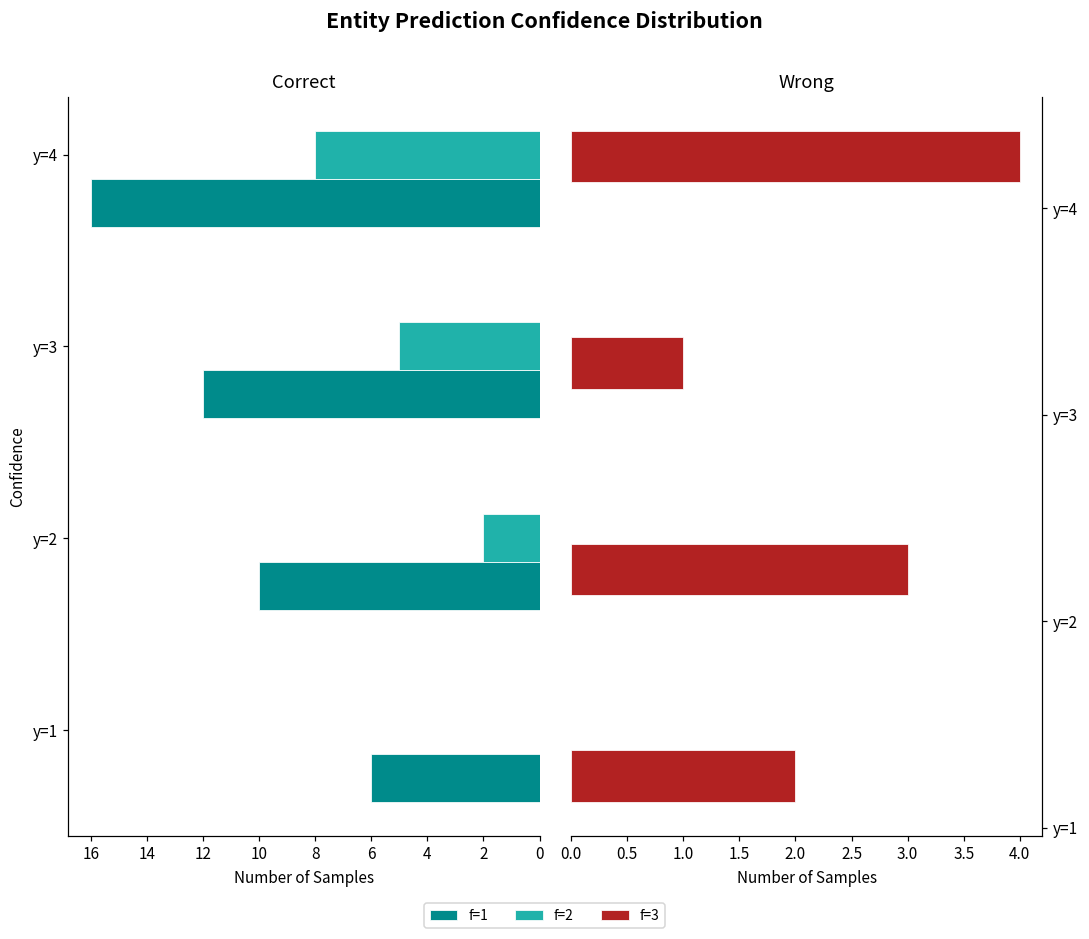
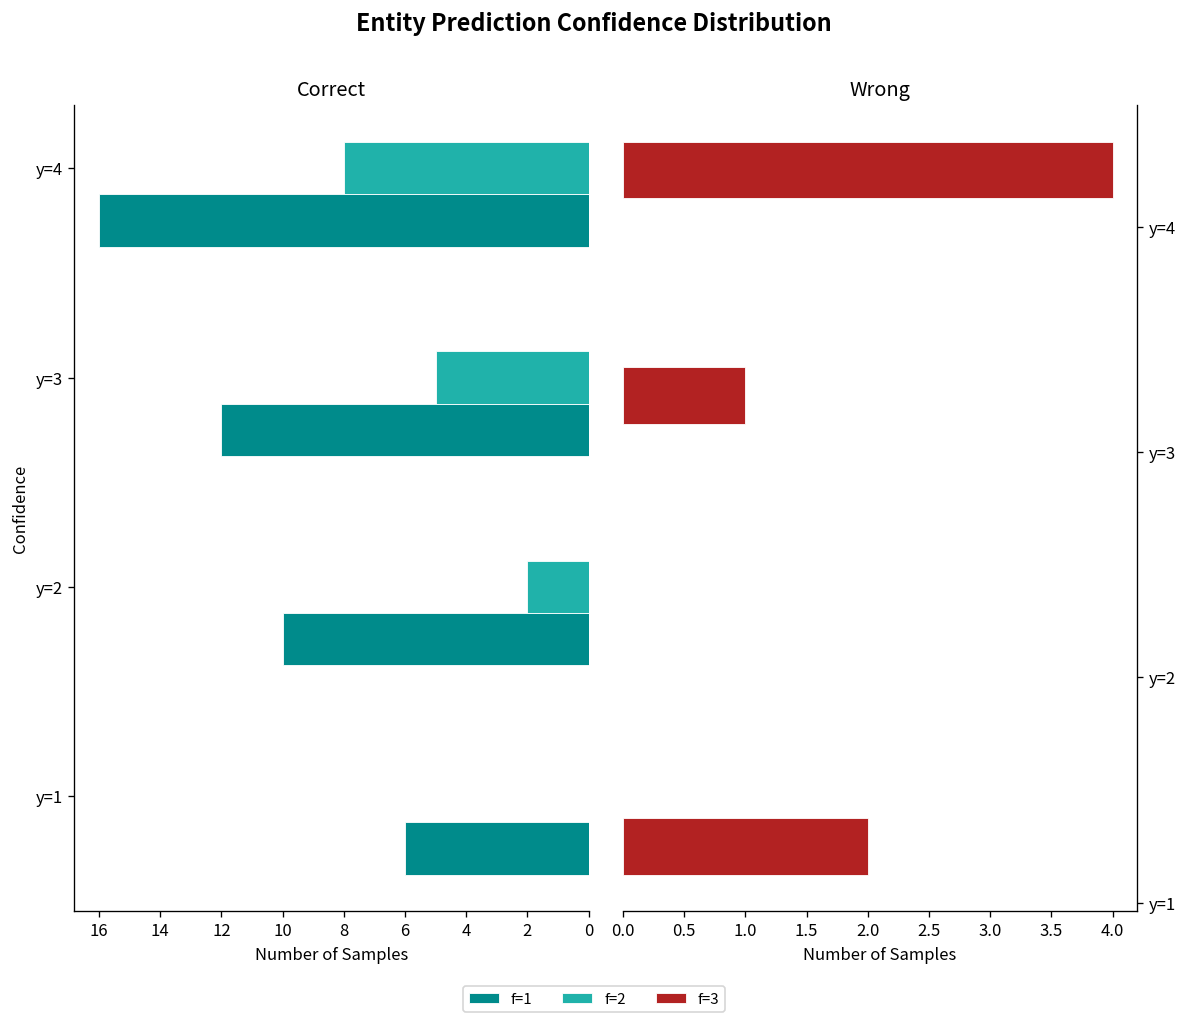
Wrong, y=2: 3 -> 0
